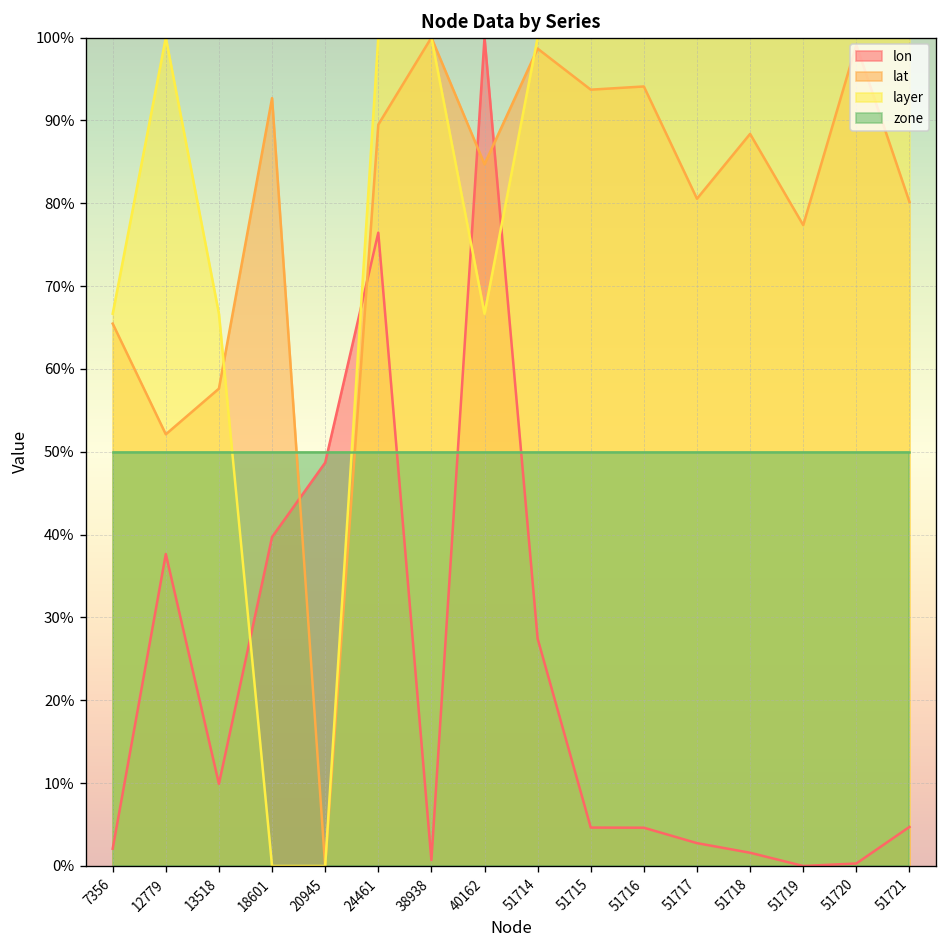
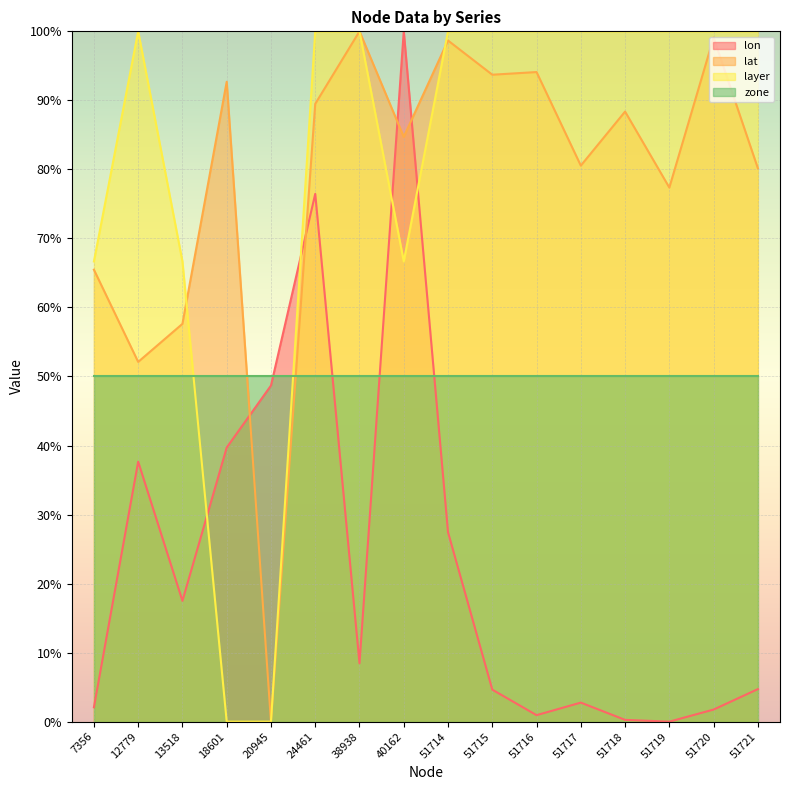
lon, 13518: 10% -> 17%
lon, 38938: 1% -> 8%
lon, 51716: 5% -> 1%
lon, 51718: 2% -> 0%
lon, 51720: 0% -> 2%
